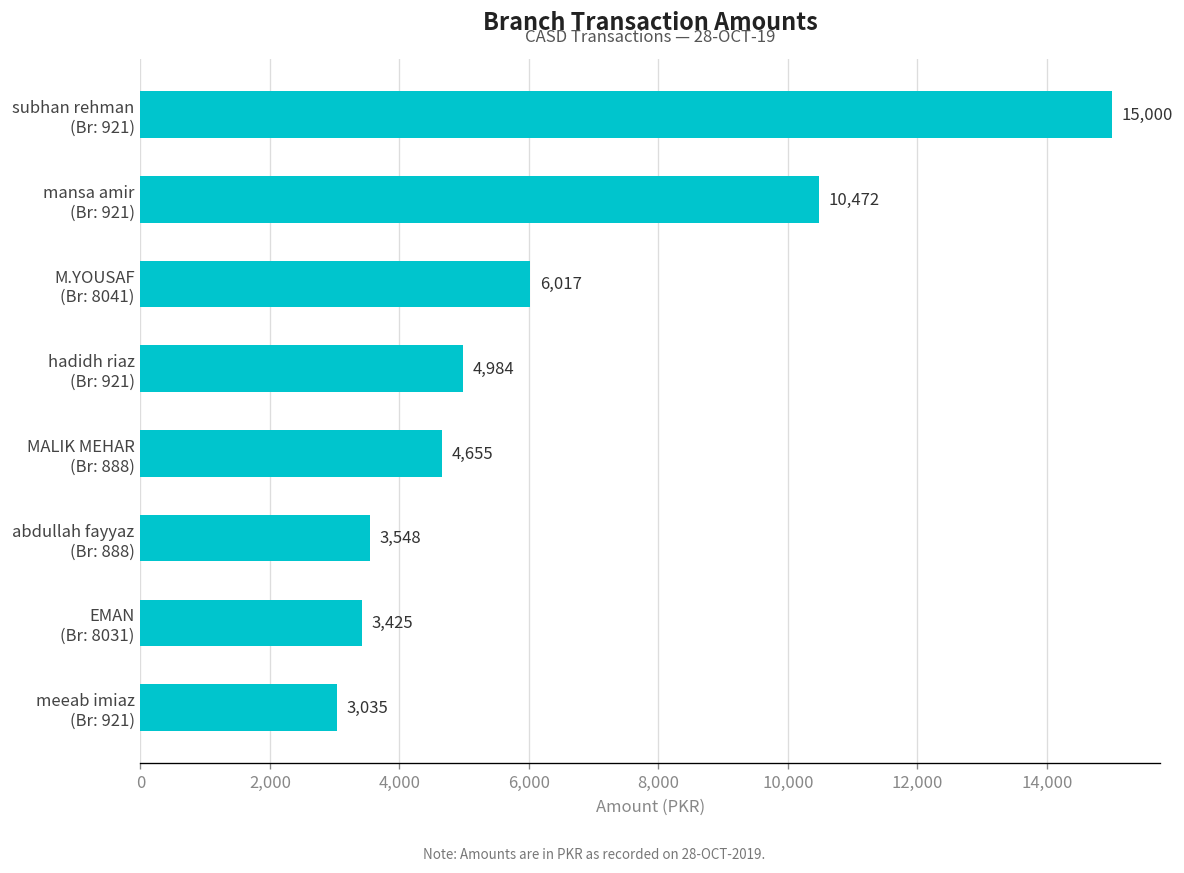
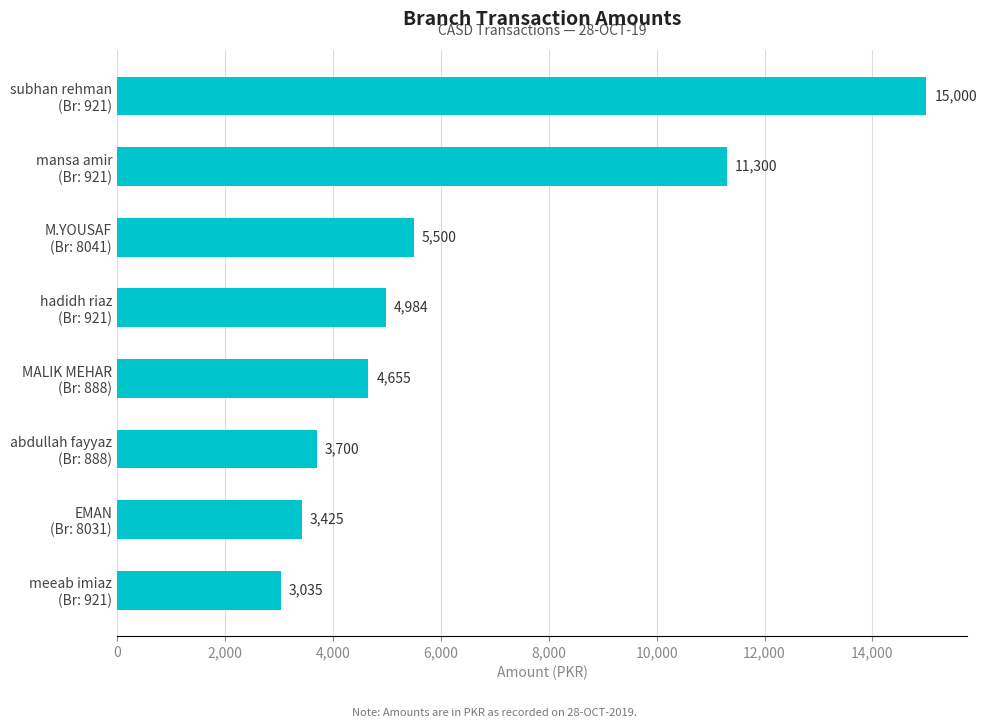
mansa amir (Br: 921): 10,472 -> 11,300
M.YOUSAF (Br: 8041): 6,017 -> 5,500
abdullah fayyaz (Br: 888): 3,548 -> 3,700
